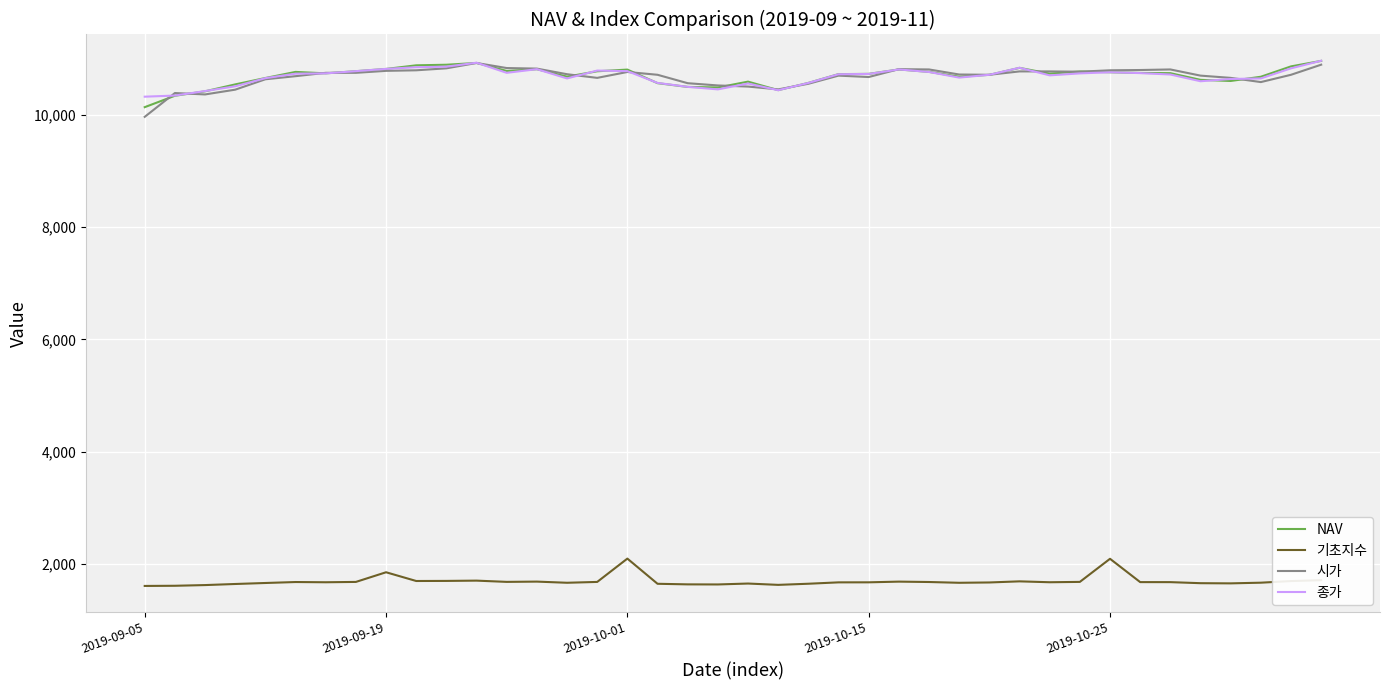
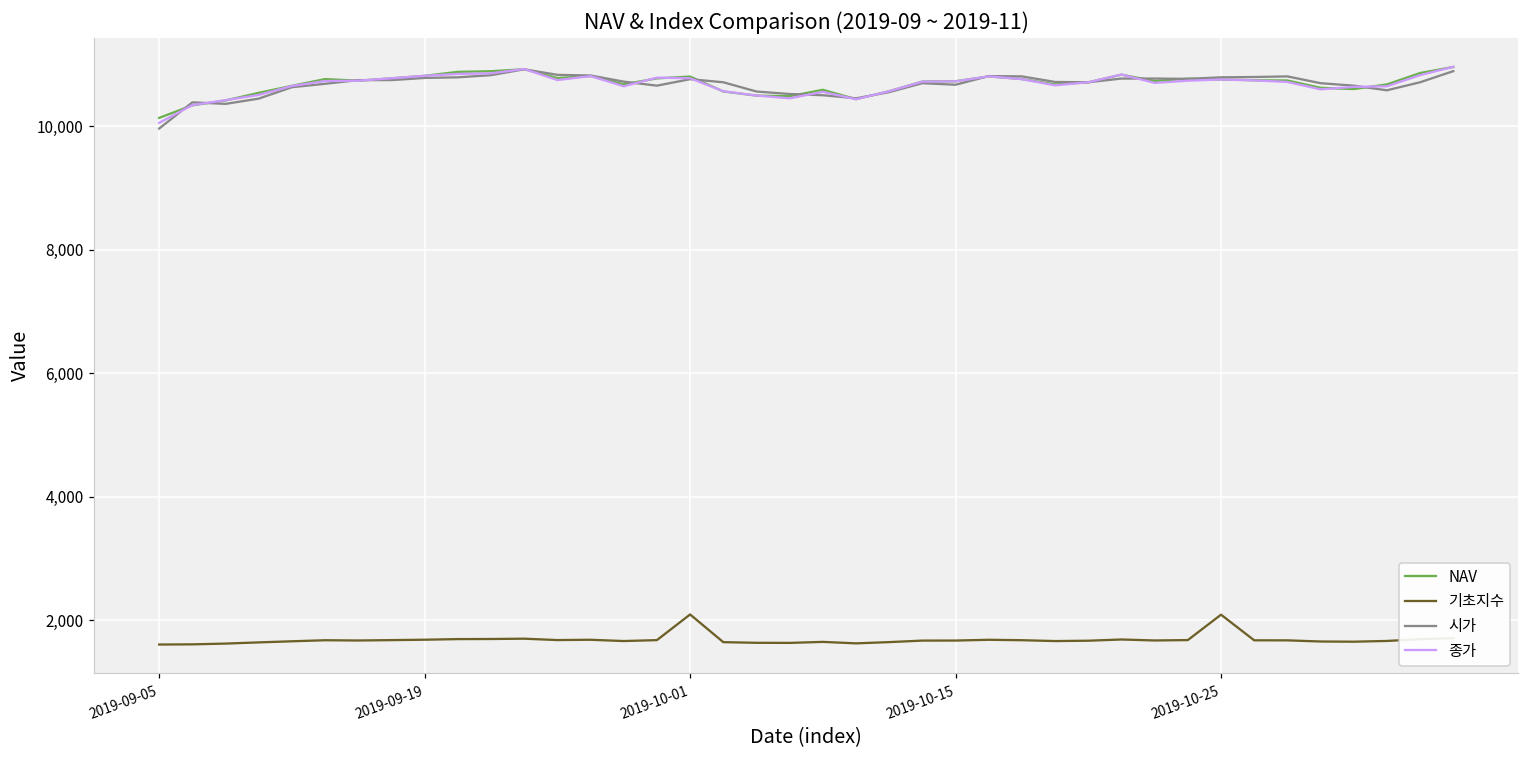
종가, 2019-09-05: 10,300 -> 10,100
기초지수, 2019-09-19: 1,900 -> 1,700
